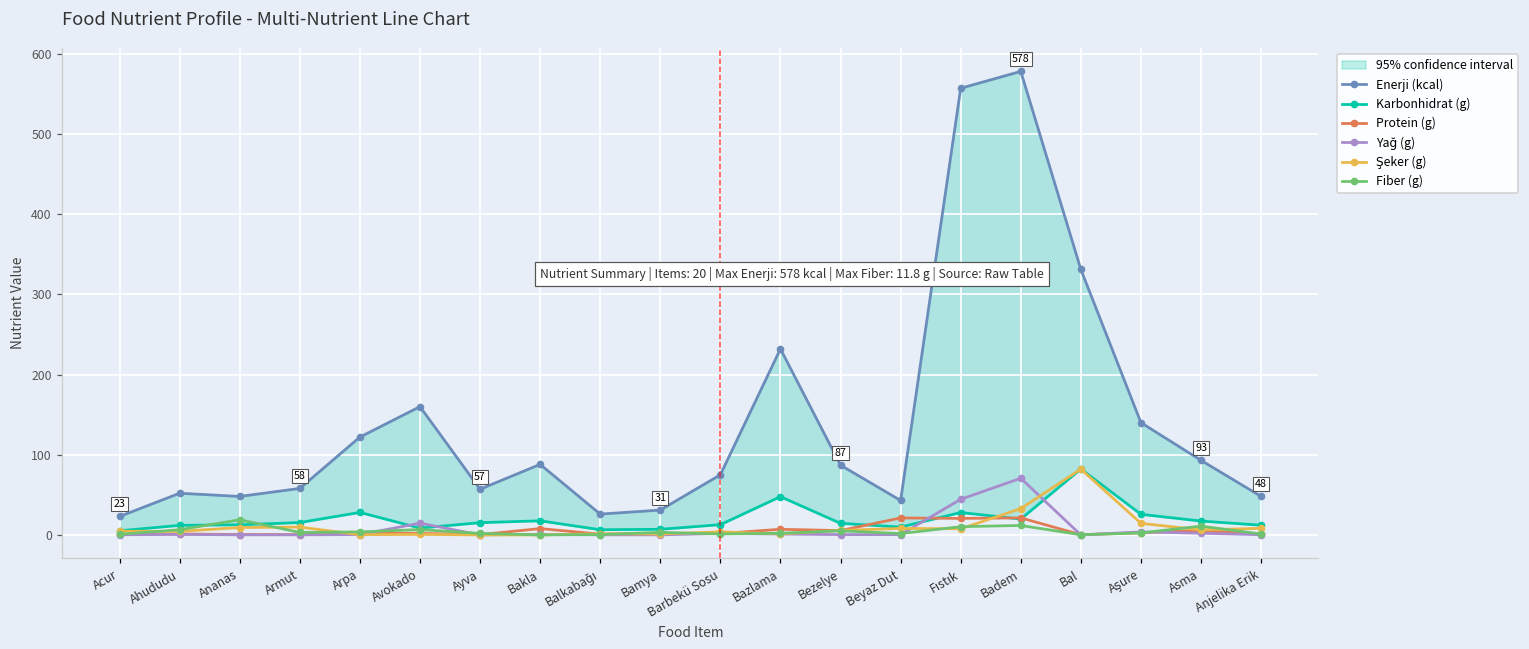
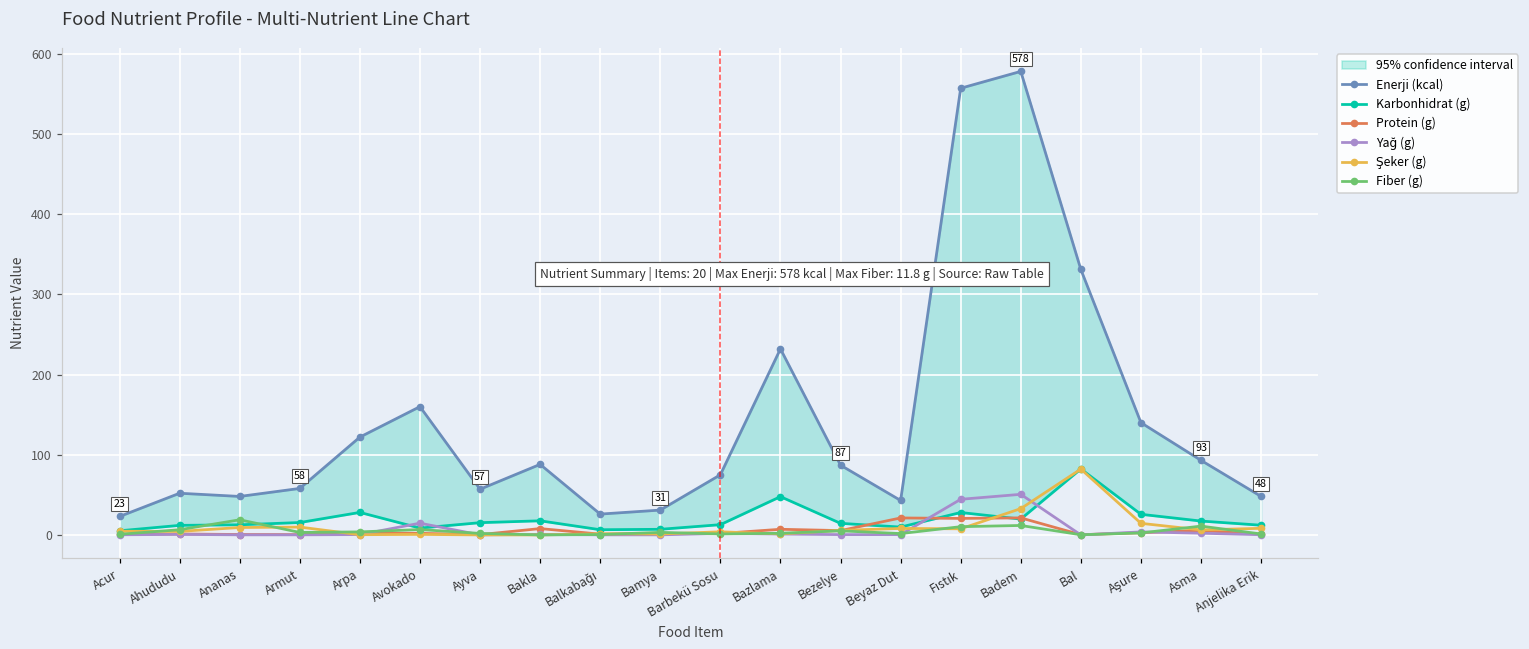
Yağ (g), Badem: 70 -> 50
